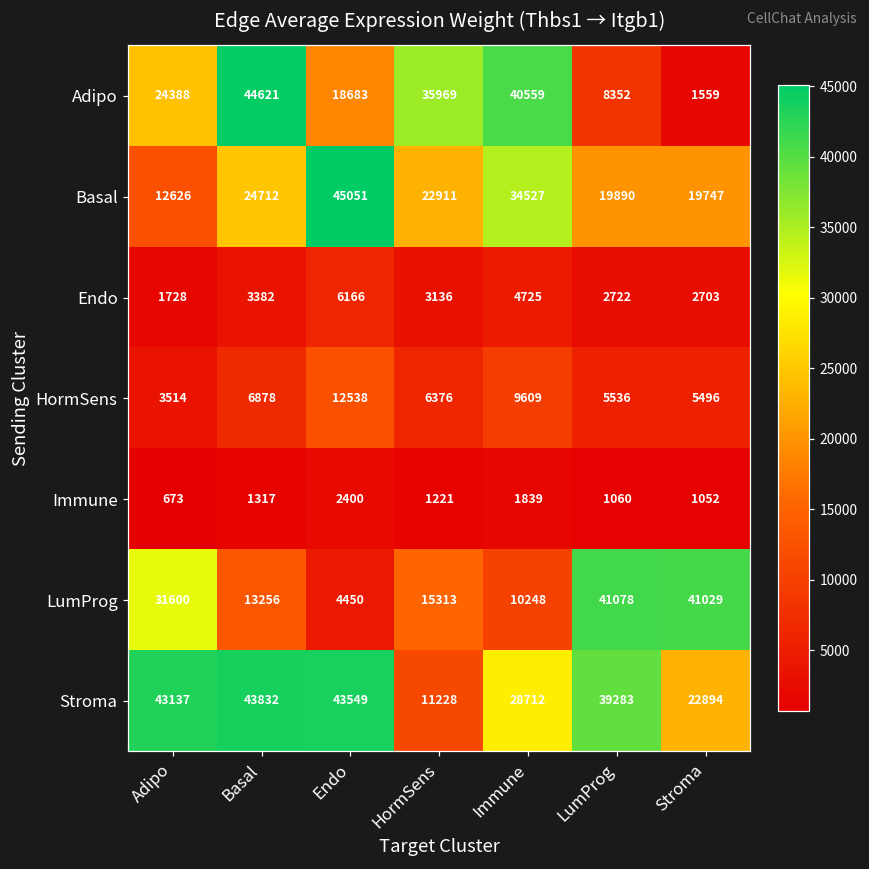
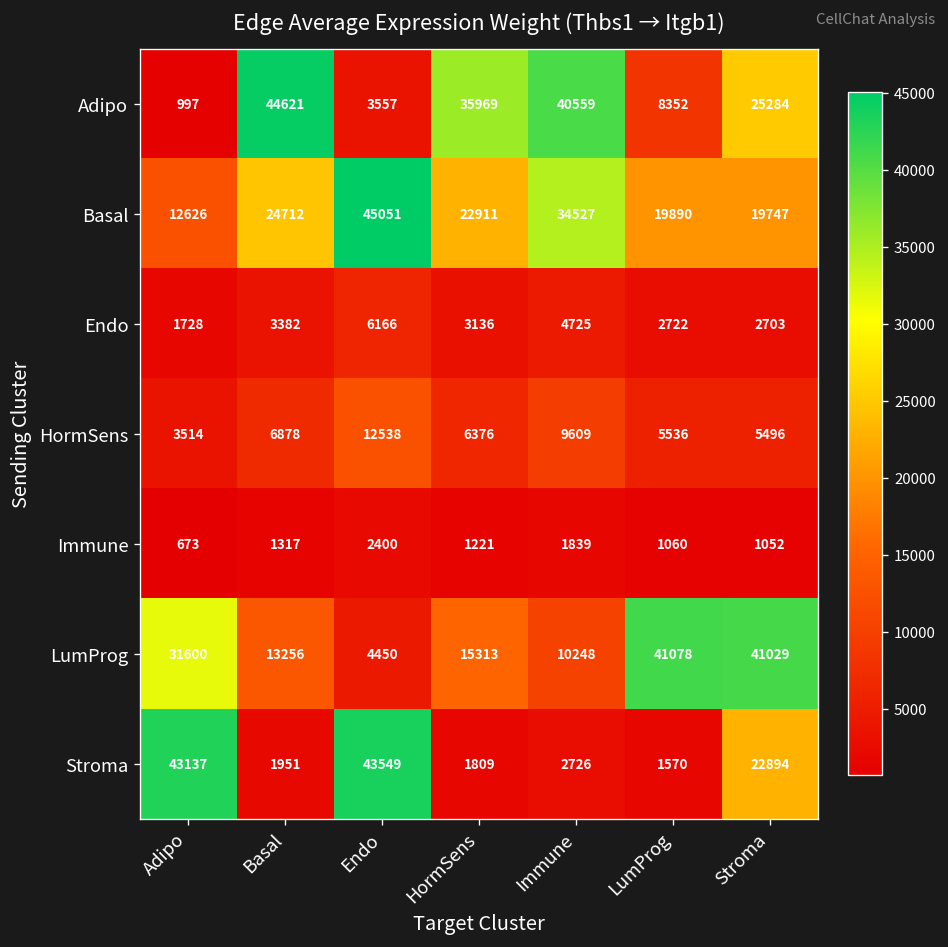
Adipo, Adipo: 24388 -> 997
Adipo, Endo: 18683 -> 3557
Adipo, Stroma: 1559 -> 25284
Stroma, Basal: 43832 -> 1951
Stroma, HormSens: 11228 -> 1809
Stroma, Immune: 28712 -> 2726
Stroma, LumProg: 39283 -> 1570
